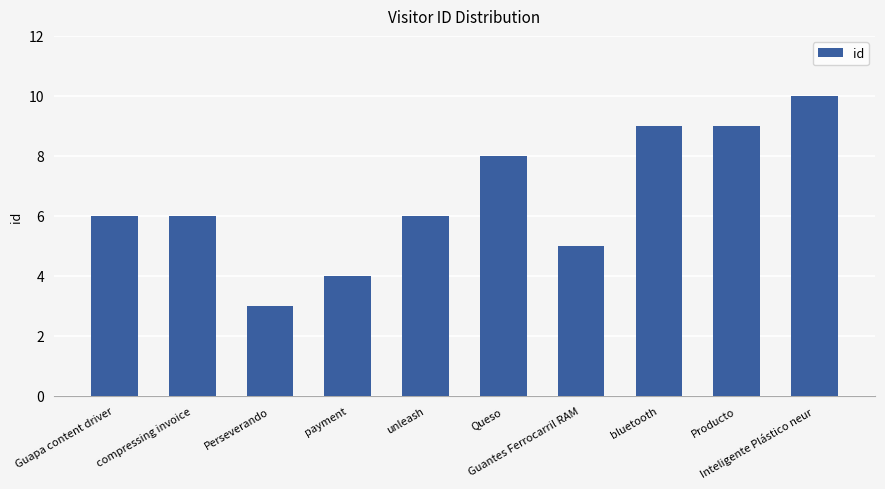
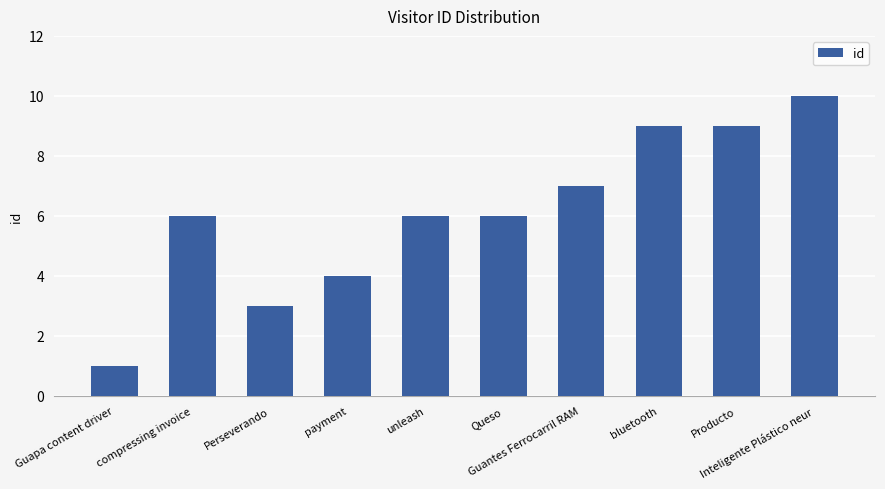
Guapa content driver: 6 -> 1
Queso: 8 -> 6
Guantes Ferrocarril RAM: 5 -> 7
